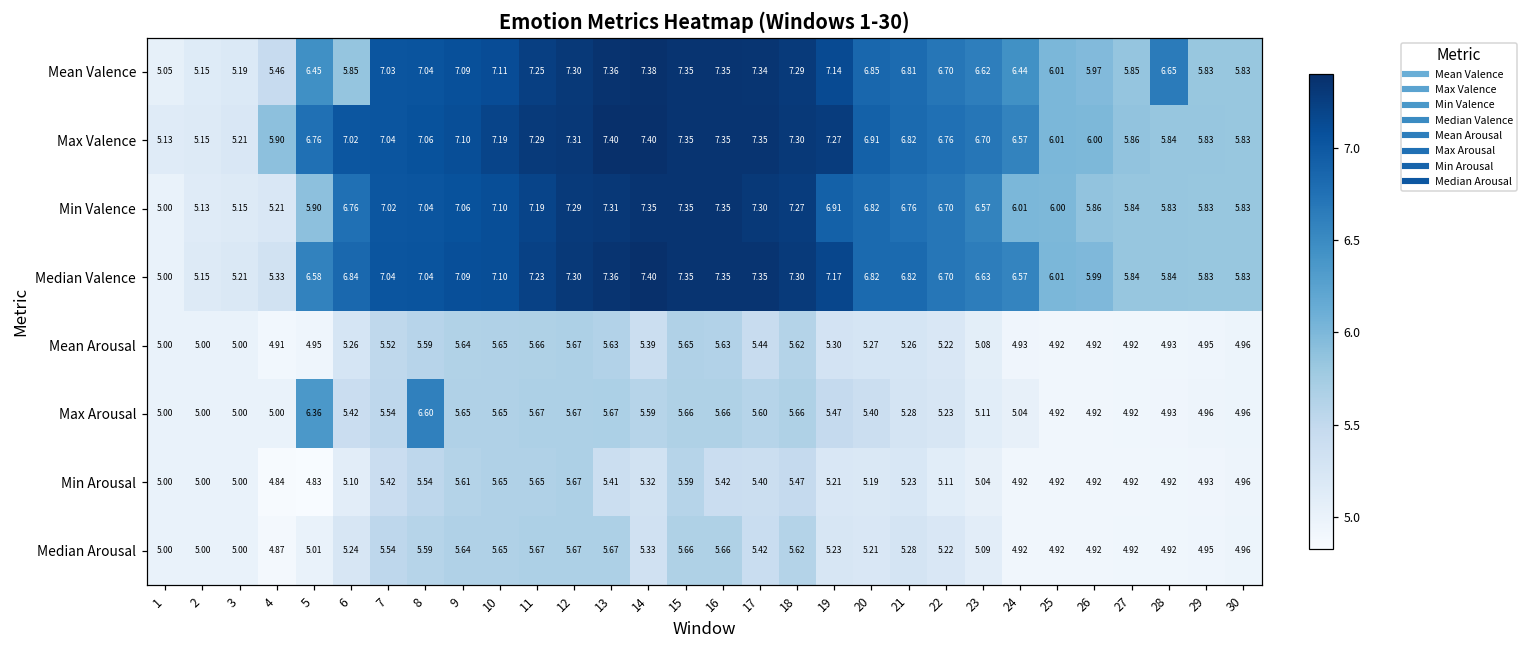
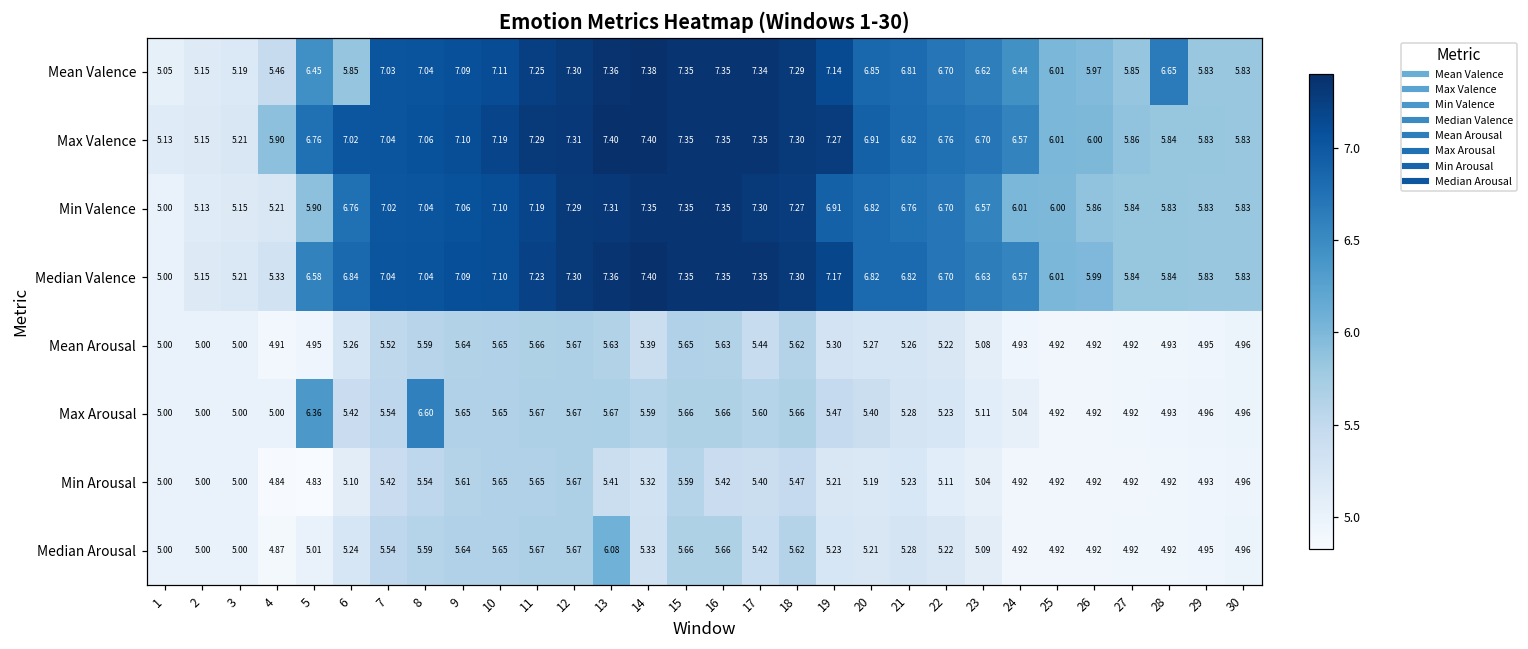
Median Arousal, 13: 5.67 -> 6.08
